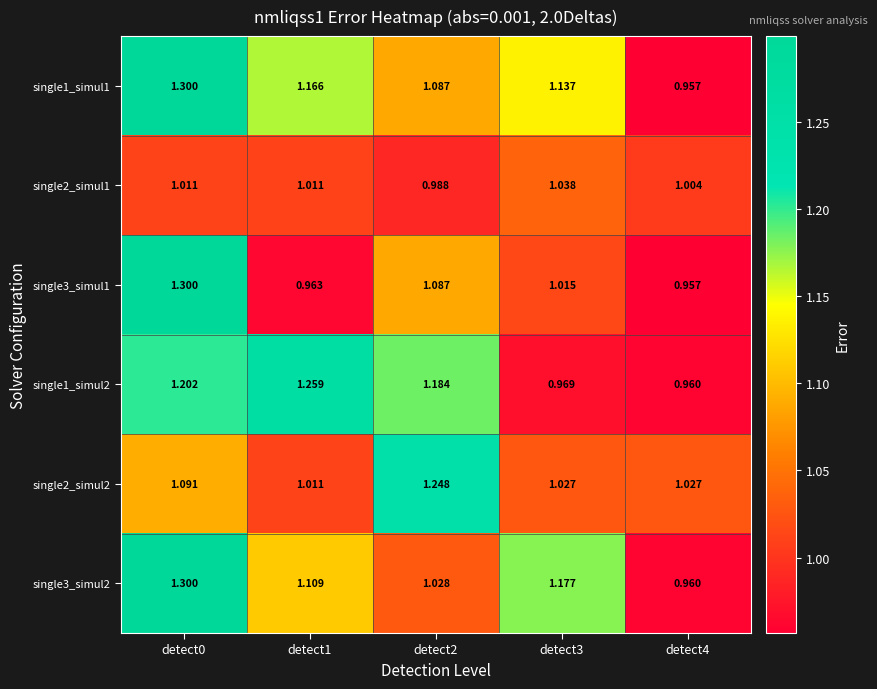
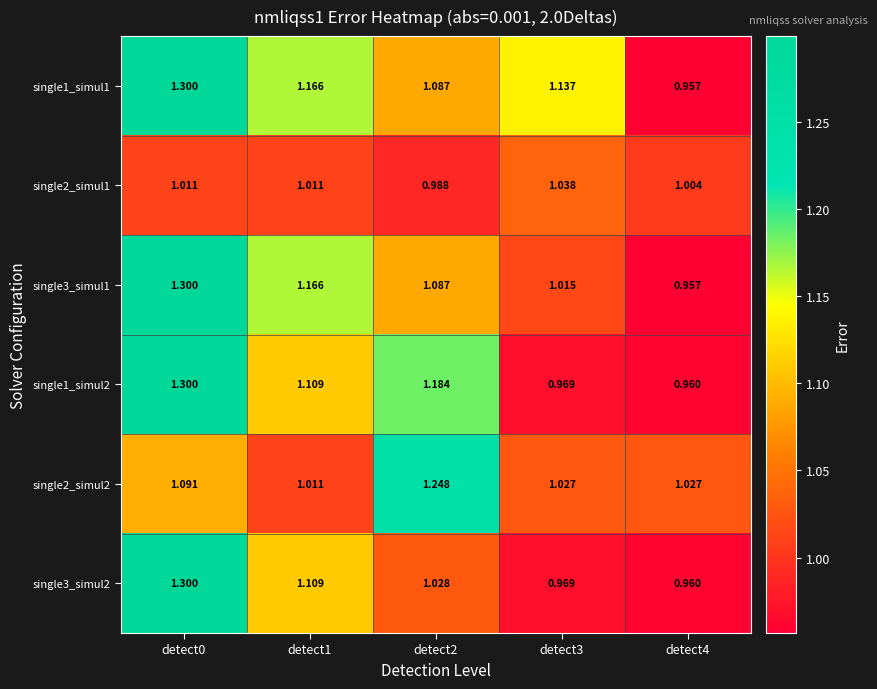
single3_simul1, detect1: 0.963 -> 1.166
single1_simul2, detect0: 1.202 -> 1.300
single1_simul2, detect1: 1.259 -> 1.109
single3_simul2, detect3: 1.177 -> 0.969
